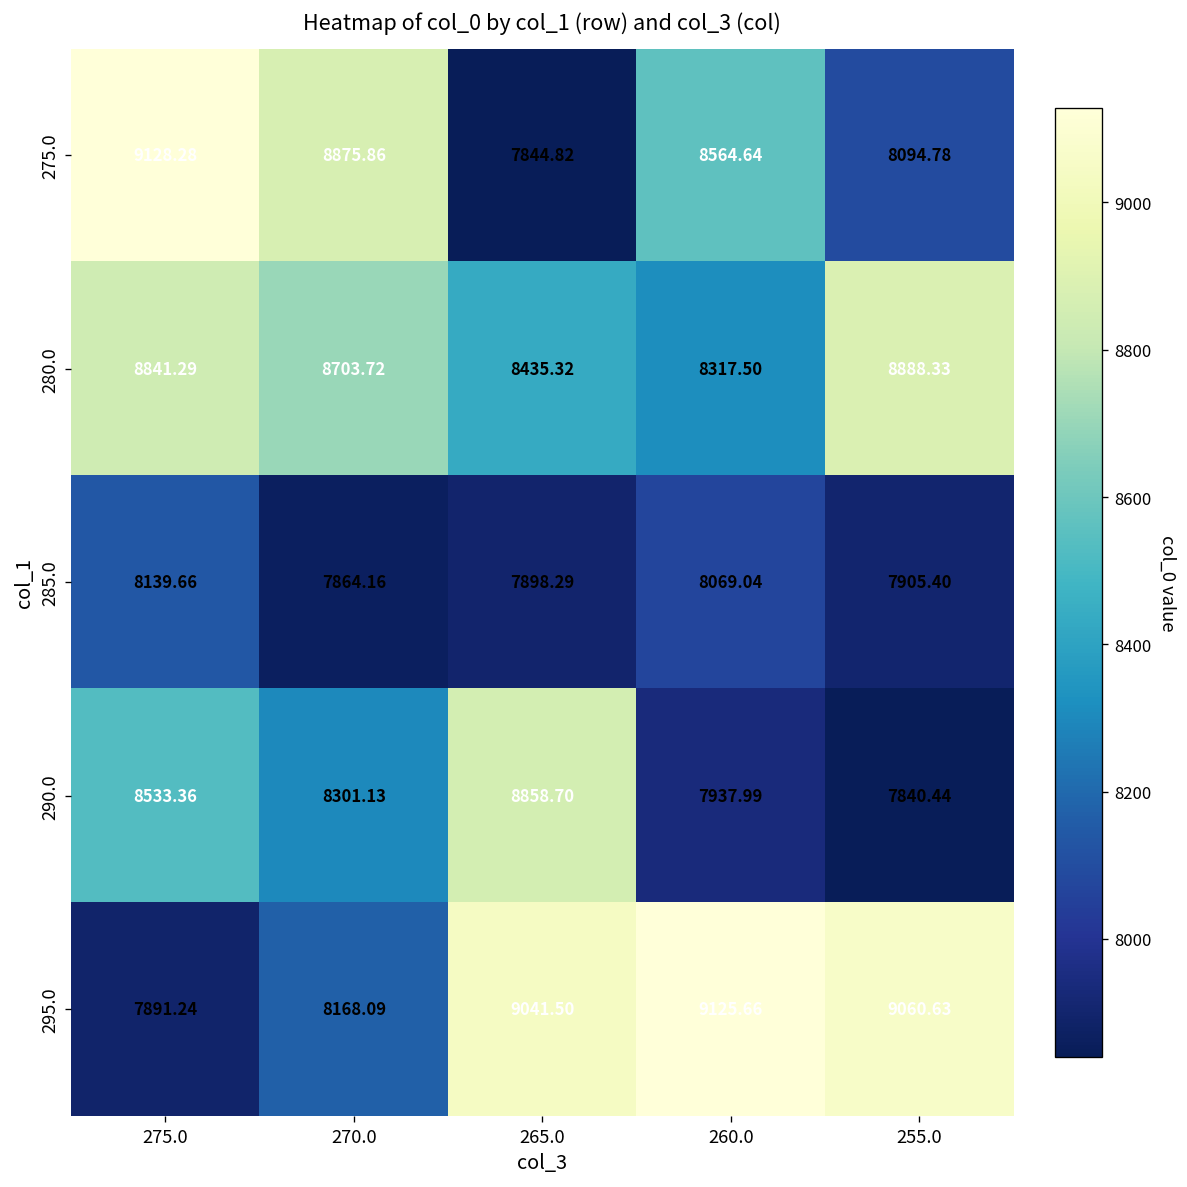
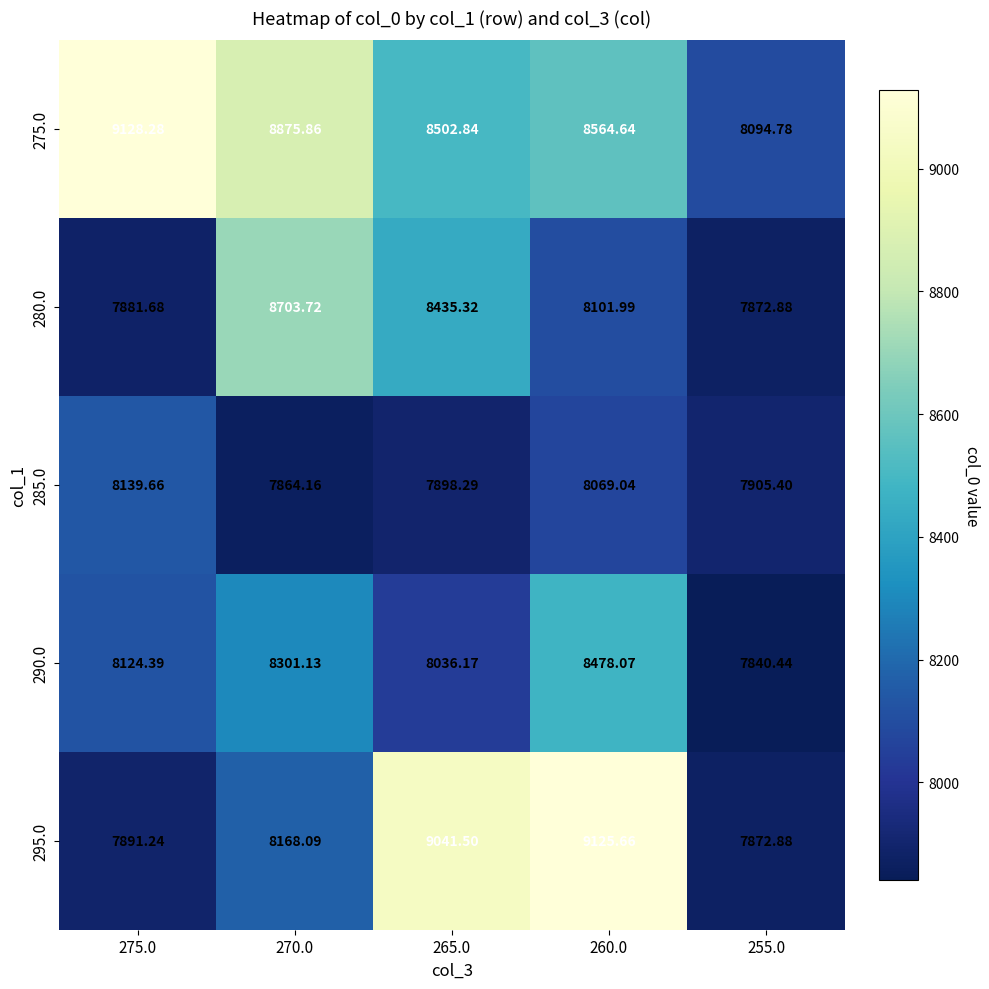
275.0, 265.0: 7844.82 -> 8502.84
280.0, 275.0: 8841.29 -> 7881.68
280.0, 260.0: 8317.50 -> 8101.99
280.0, 255.0: 8888.33 -> 7872.88
290.0, 275.0: 8533.36 -> 8124.39
290.0, 265.0: 8858.70 -> 8036.17
290.0, 260.0: 7937.99 -> 8478.07
295.0, 255.0: 9060.63 -> 7872.88
